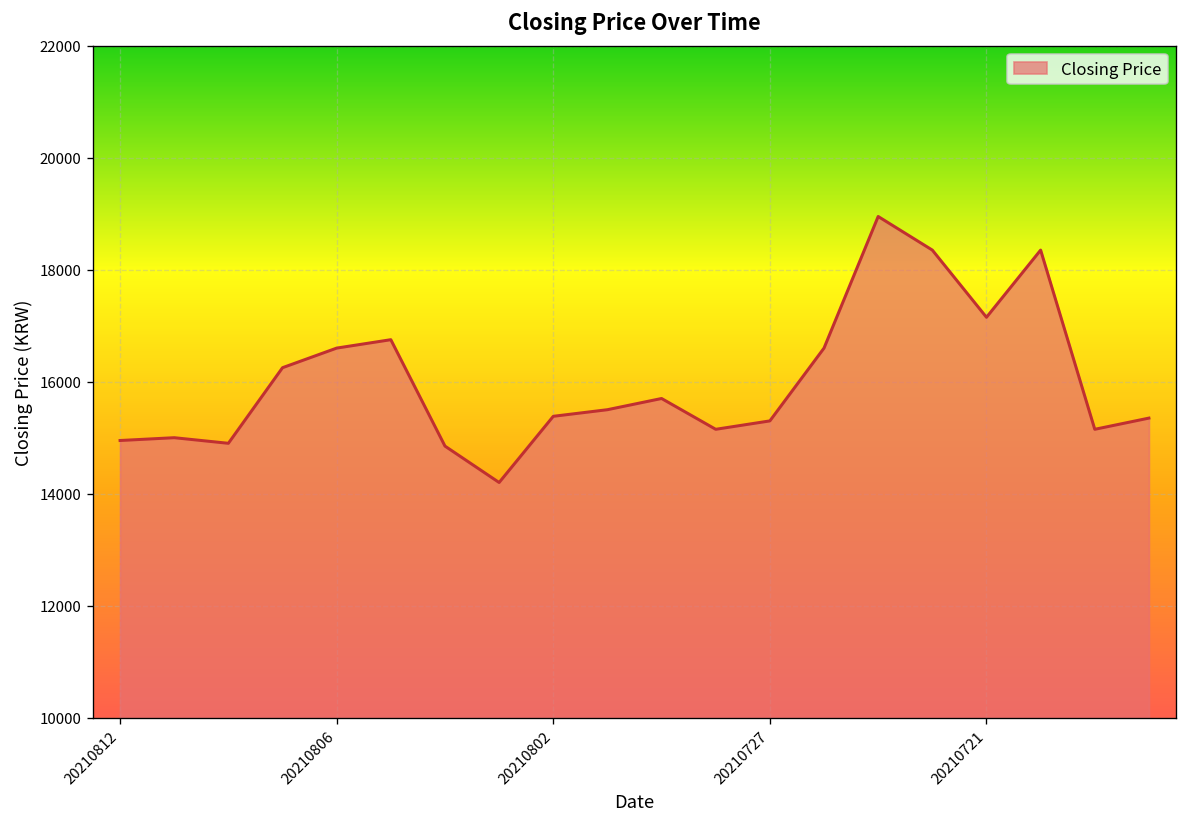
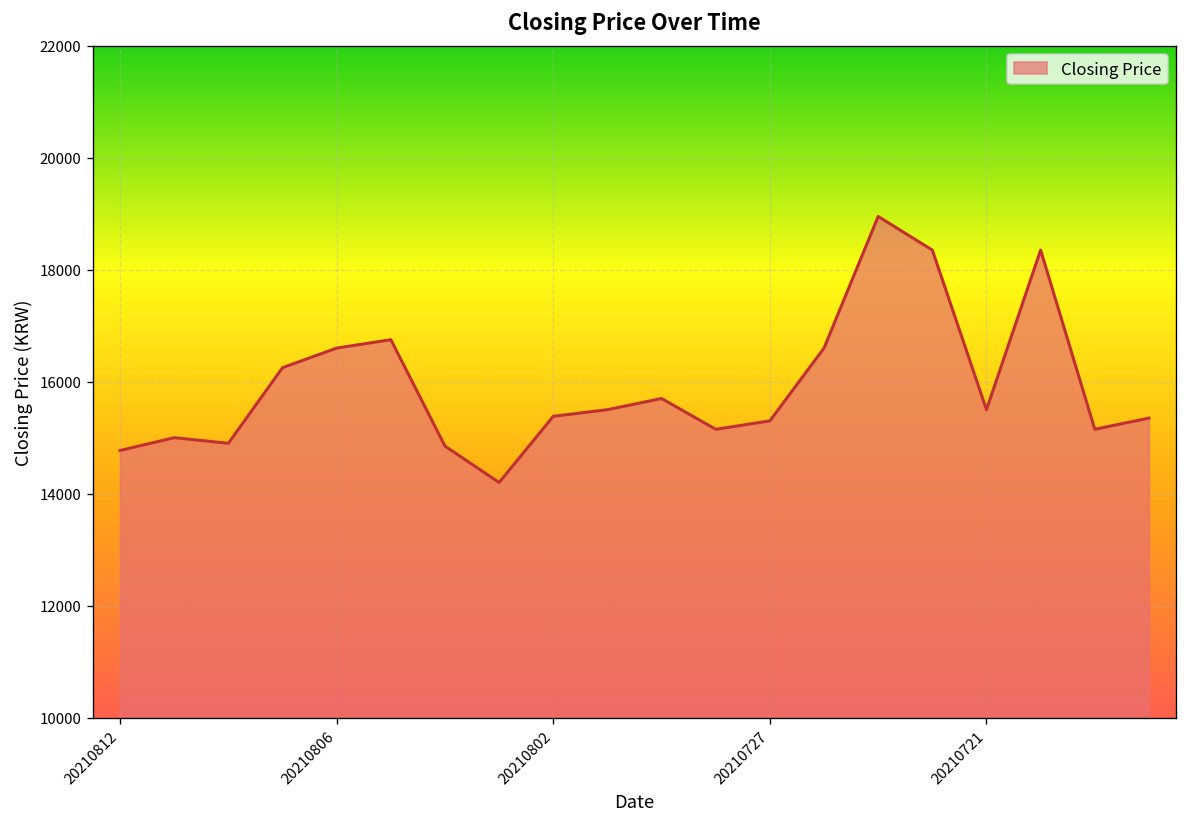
20210812: 15000 -> 14800
20210721: 17200 -> 15500
